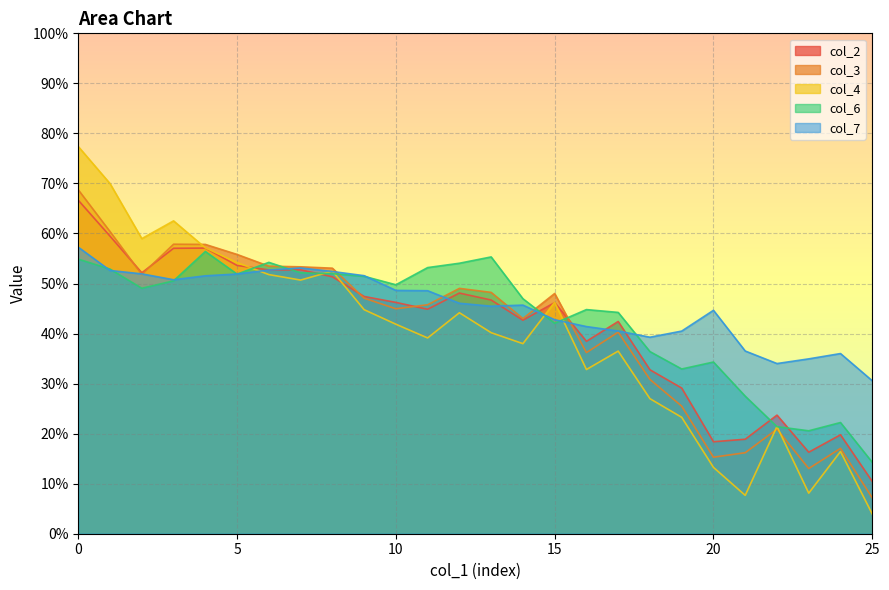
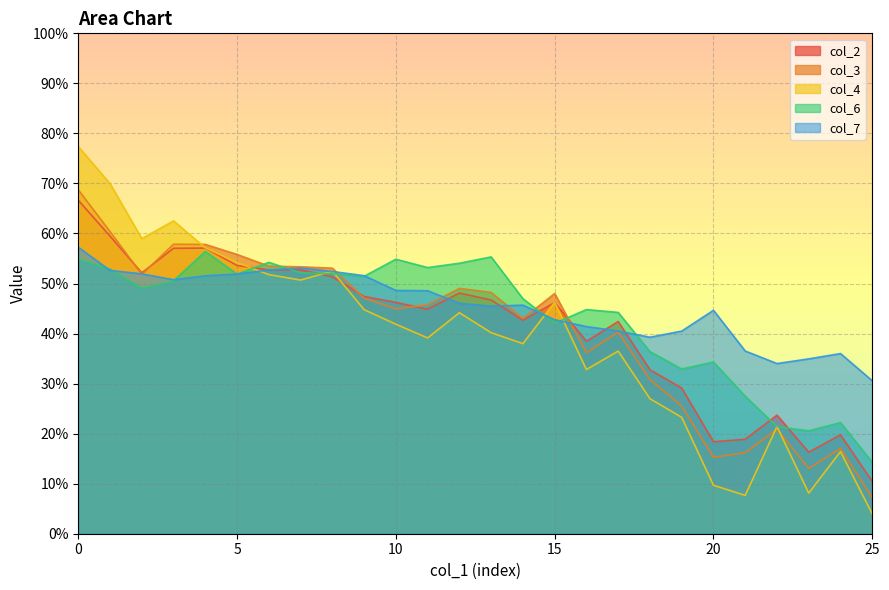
col_6, 10: 50% -> 55%
col_4, 20: 13% -> 10%
